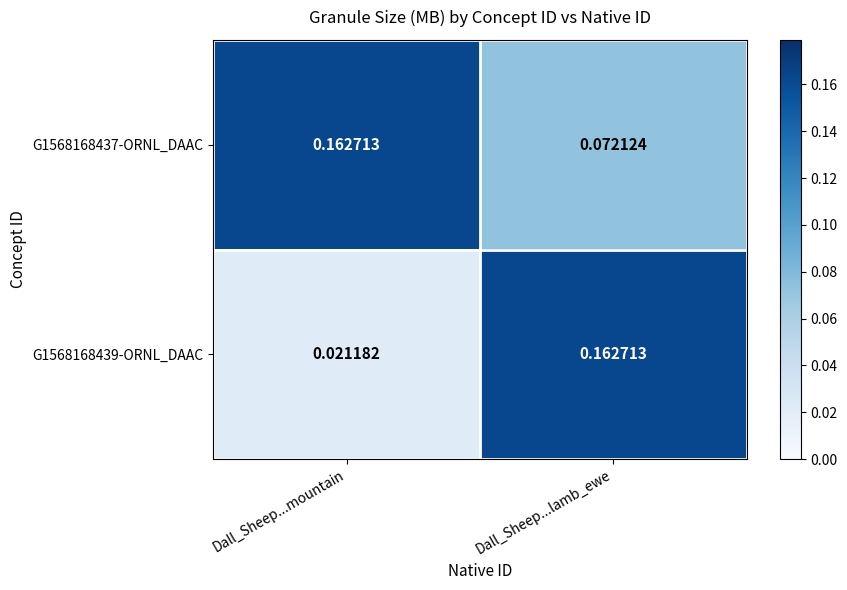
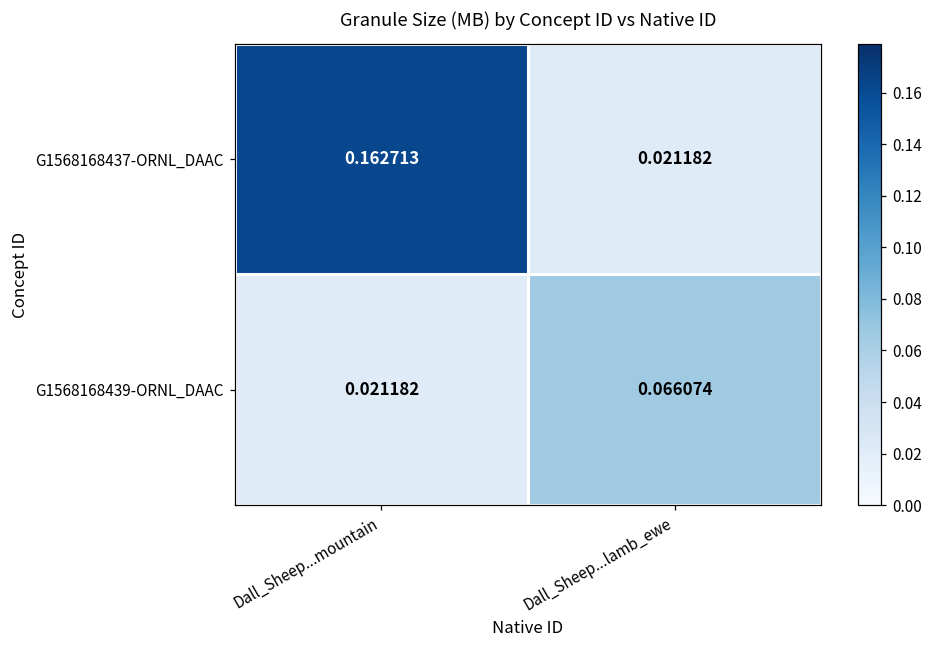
G1568168437-ORNL_DAAC, Dall_Sheep...lamb_ewe: 0.072124 -> 0.021182
G1568168439-ORNL_DAAC, Dall_Sheep...lamb_ewe: 0.162713 -> 0.066074
